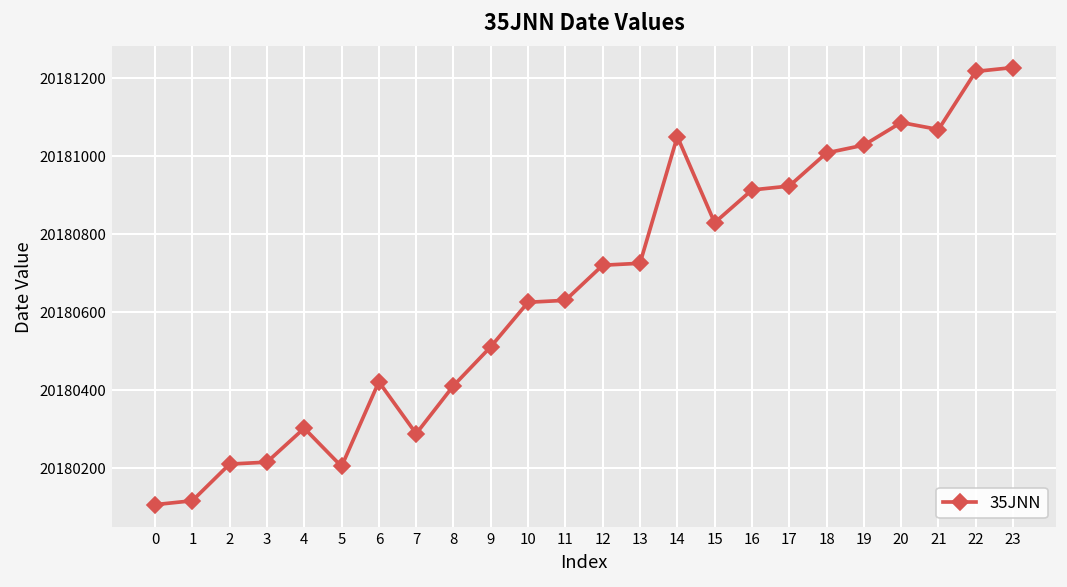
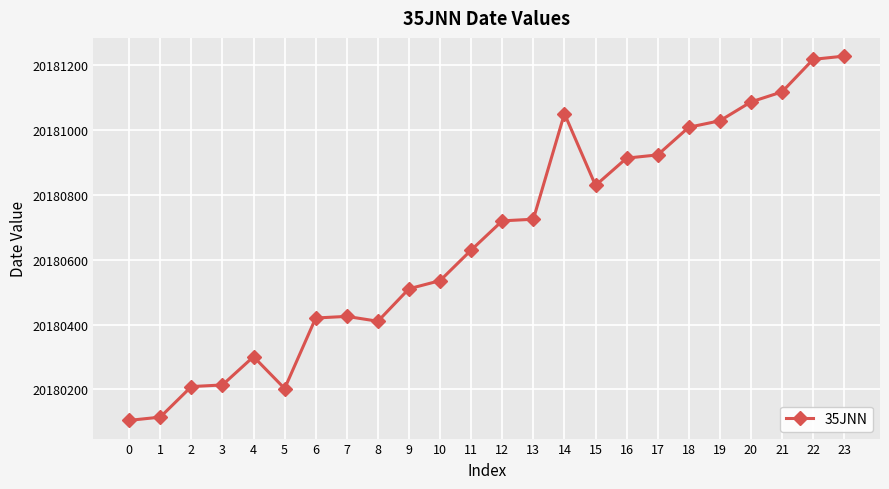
7: 20180290 -> 20180430
10: 20180620 -> 20180540
21: 20181070 -> 20181120
